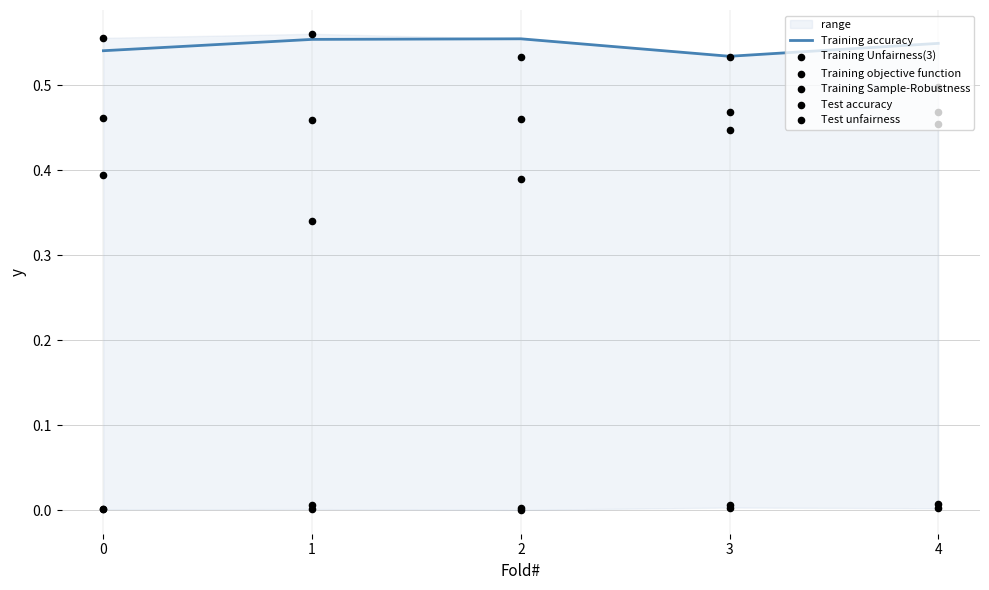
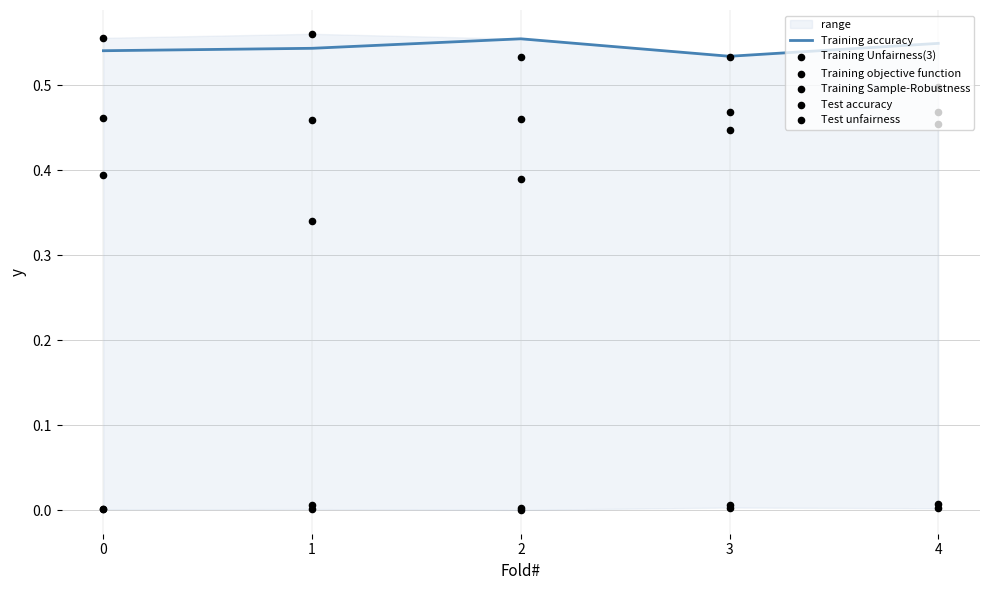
Training accuracy, 1: 0.55 -> 0.54
